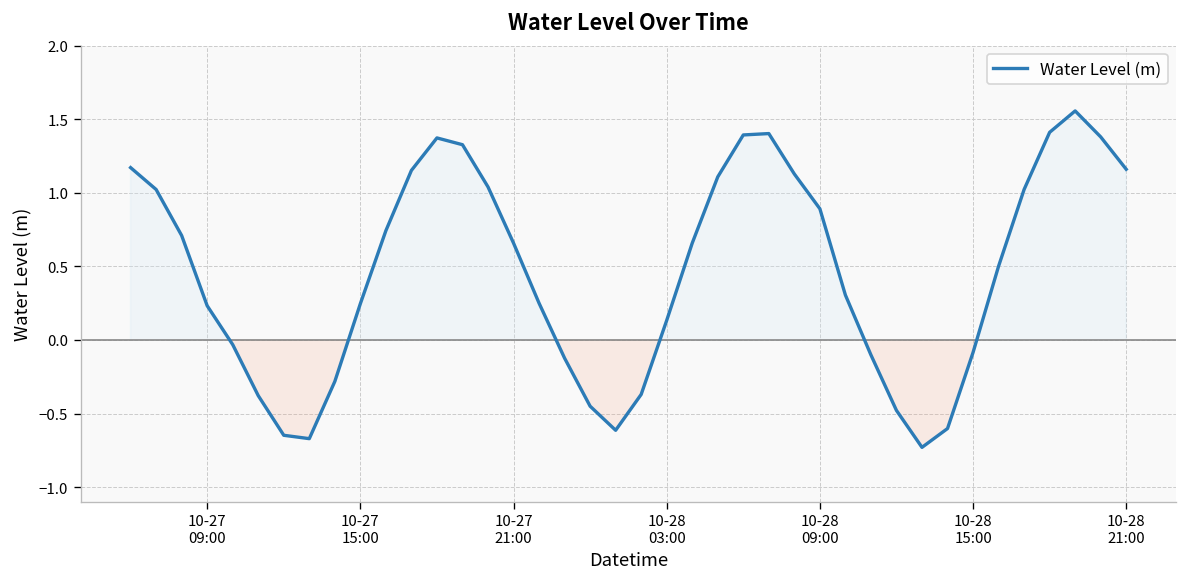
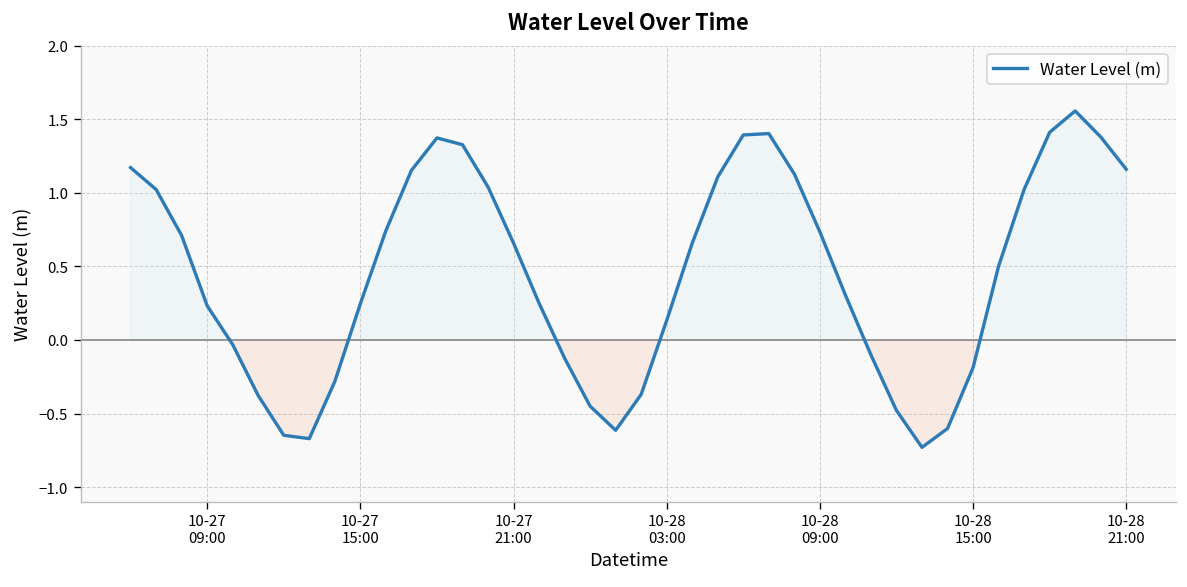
10-28 09:00: 0.89 -> 0.73
10-28 15:00: -0.08 -> -0.19
